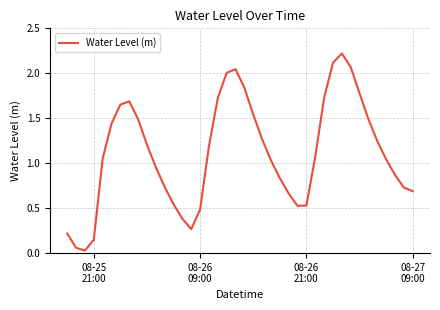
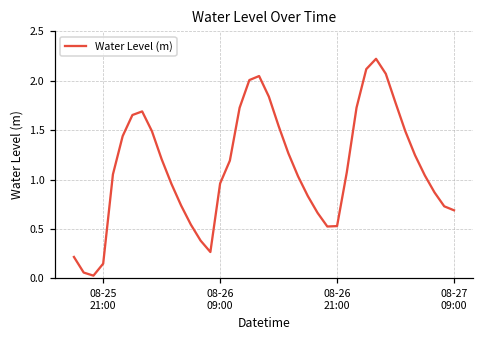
08-26 09:00: 0.5 -> 1.0
